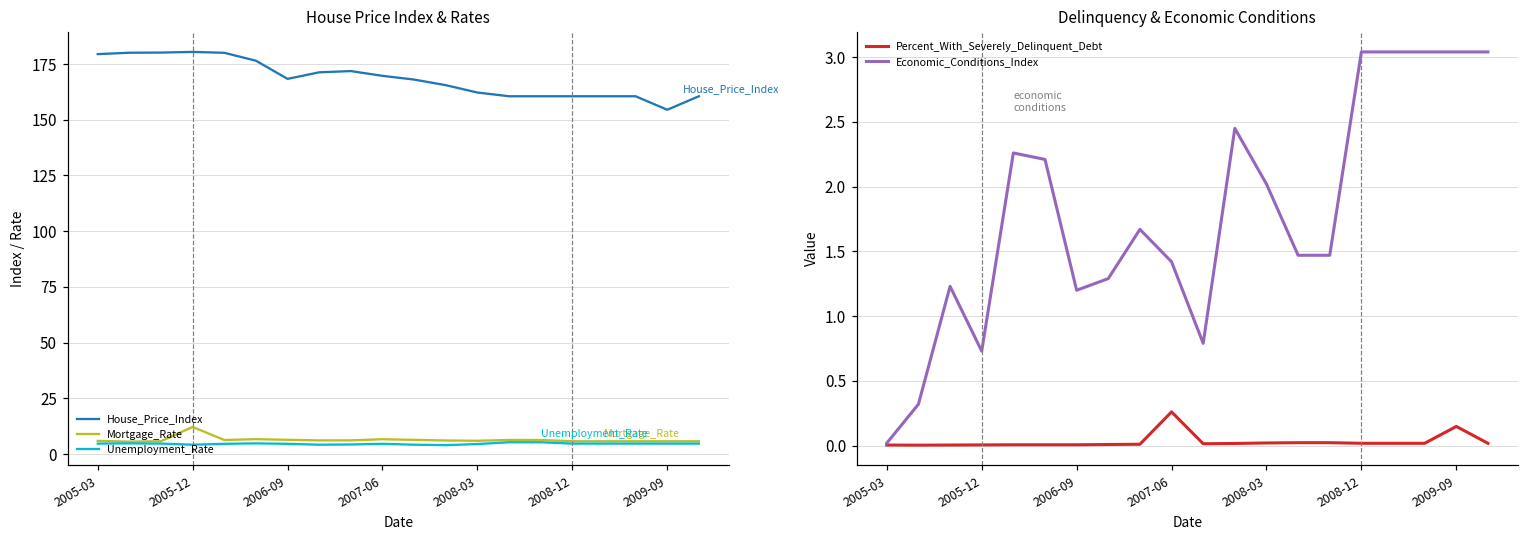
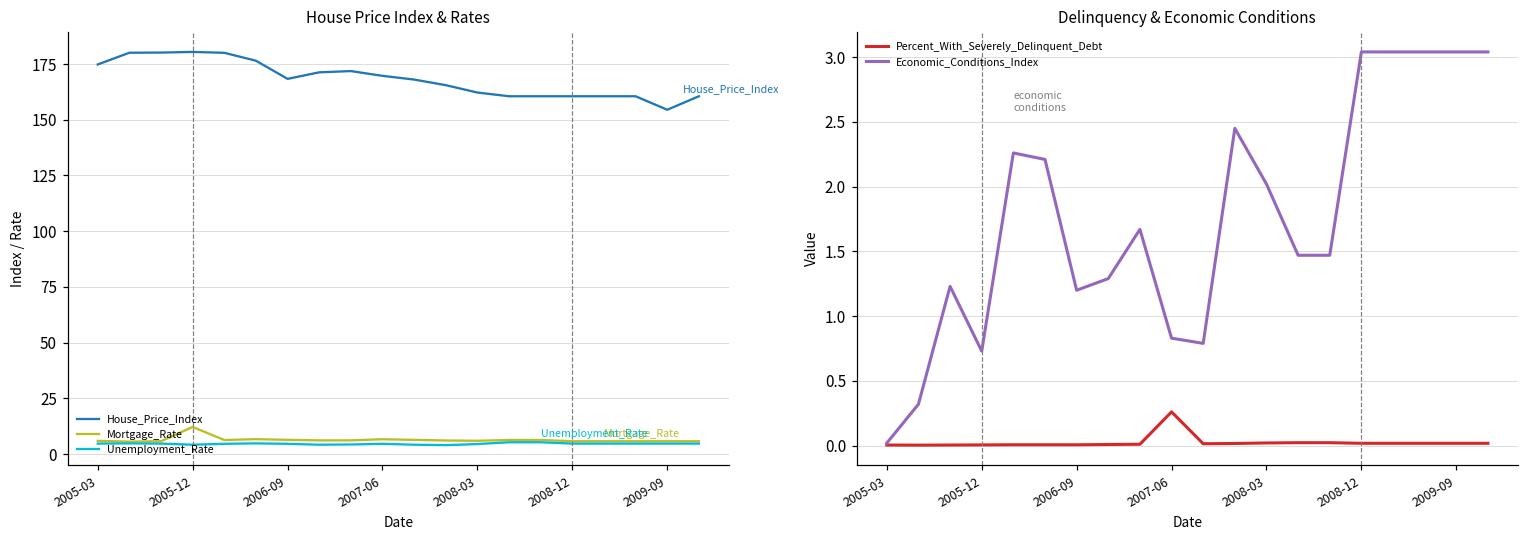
House Price Index & Rates, House_Price_Index, 2005-03: 179 -> 175
Delinquency & Economic Conditions, Economic_Conditions_Index, 2007-06: 1.42 -> 0.83
Delinquency & Economic Conditions, Percent_With_Severely_Delinquent_Debt, 2009-09: 0.15 -> 0.02
